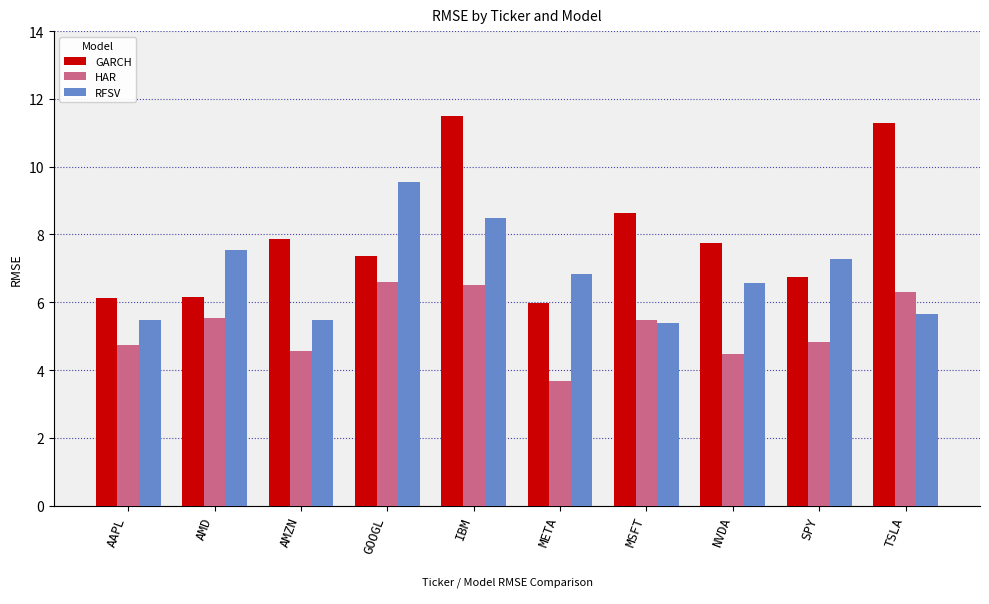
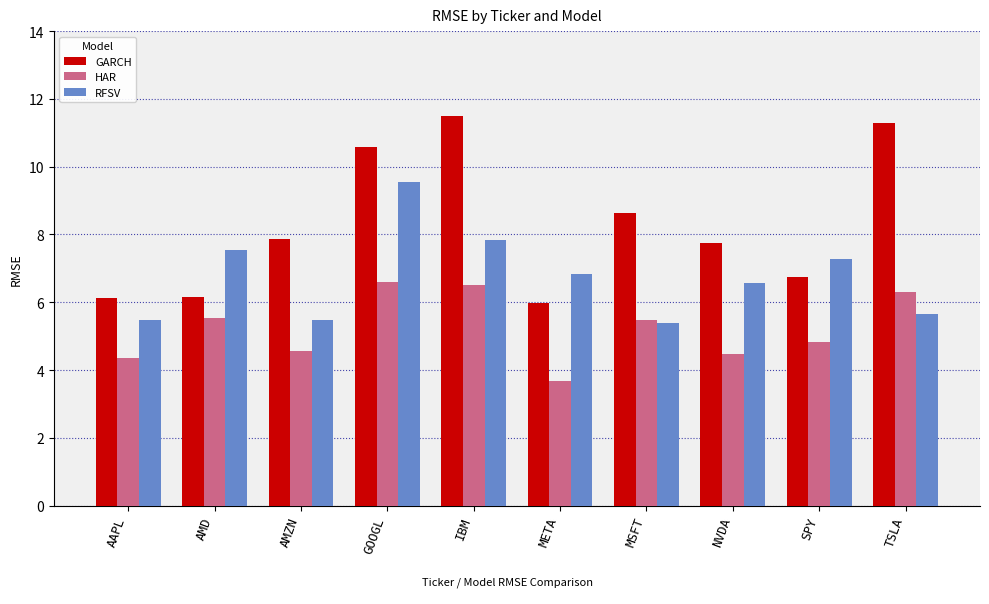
HAR, AAPL: 4.7 -> 4.4
GARCH, GOOGL: 7.4 -> 10.6
RFSV, IBM: 8.5 -> 7.8
